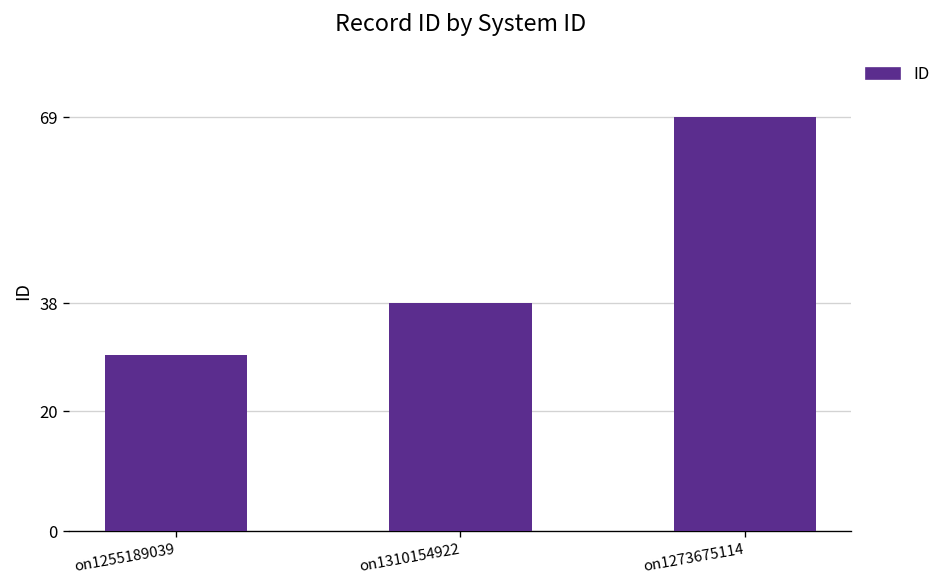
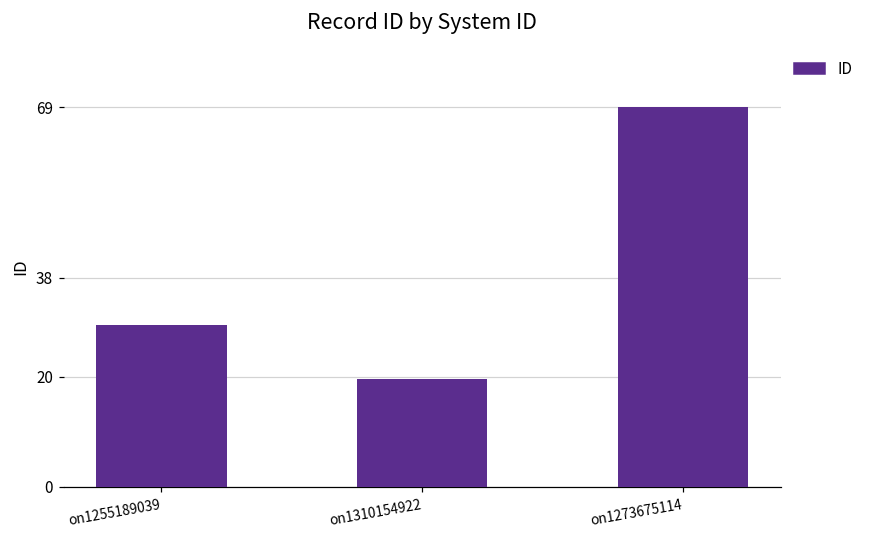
on1310154922: 38 -> 20
